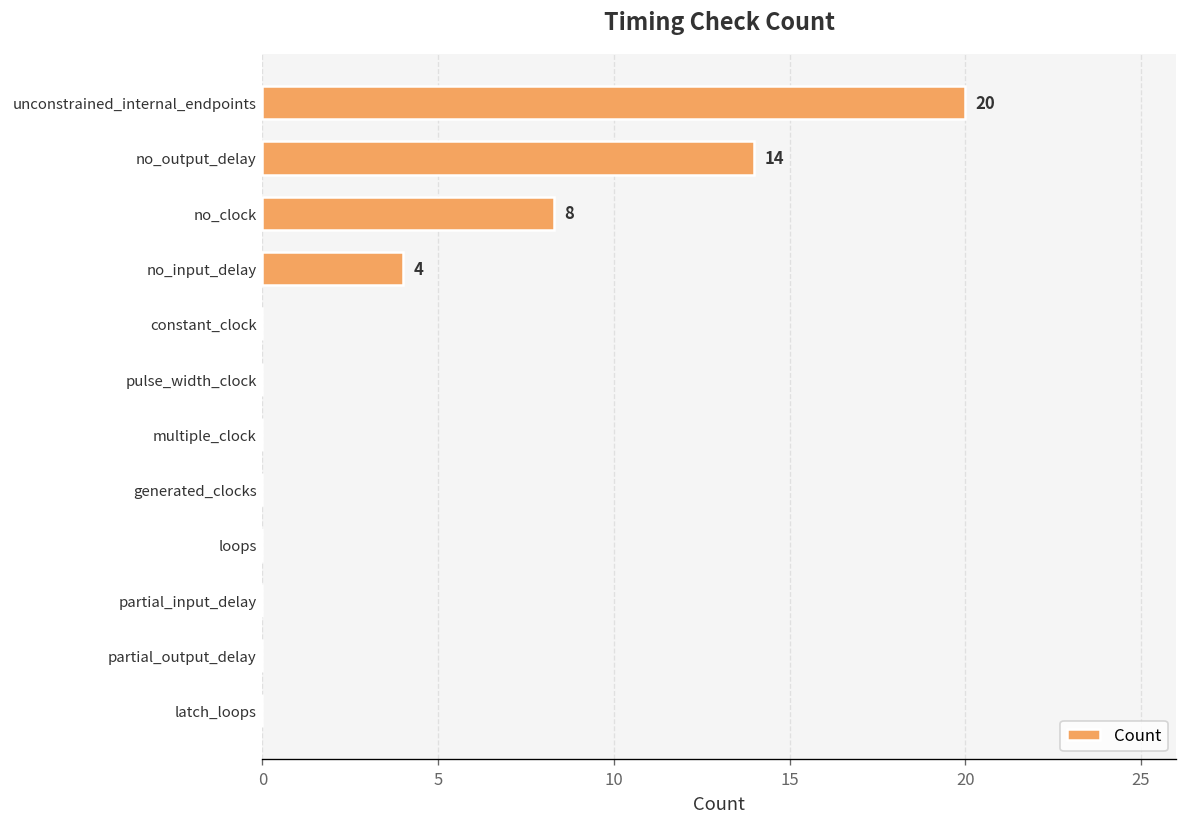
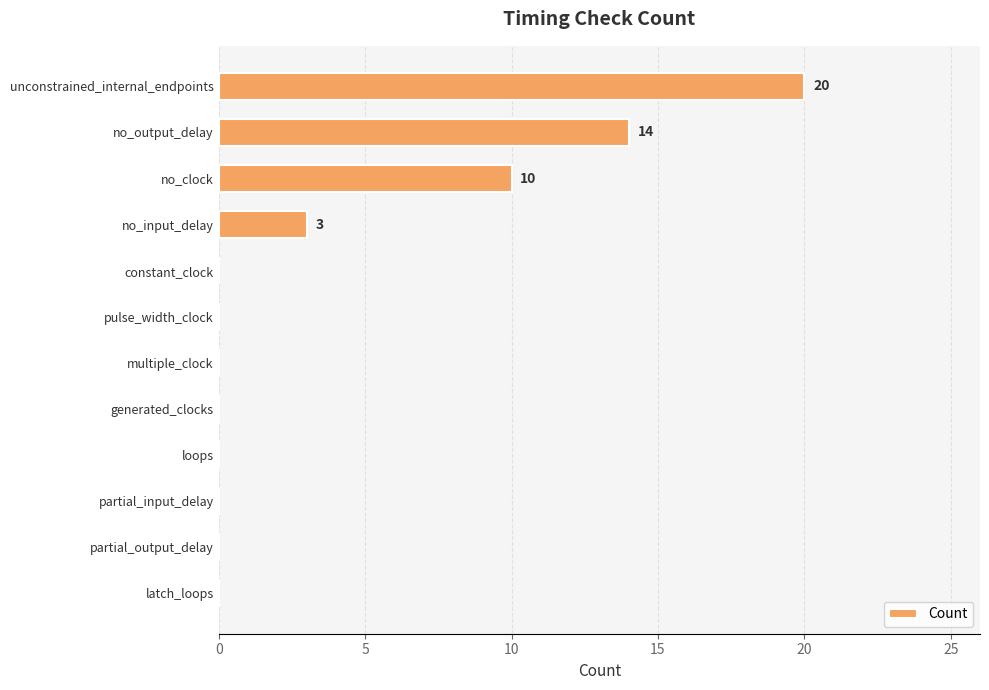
no_clock: 8 -> 10
no_input_delay: 4 -> 3
